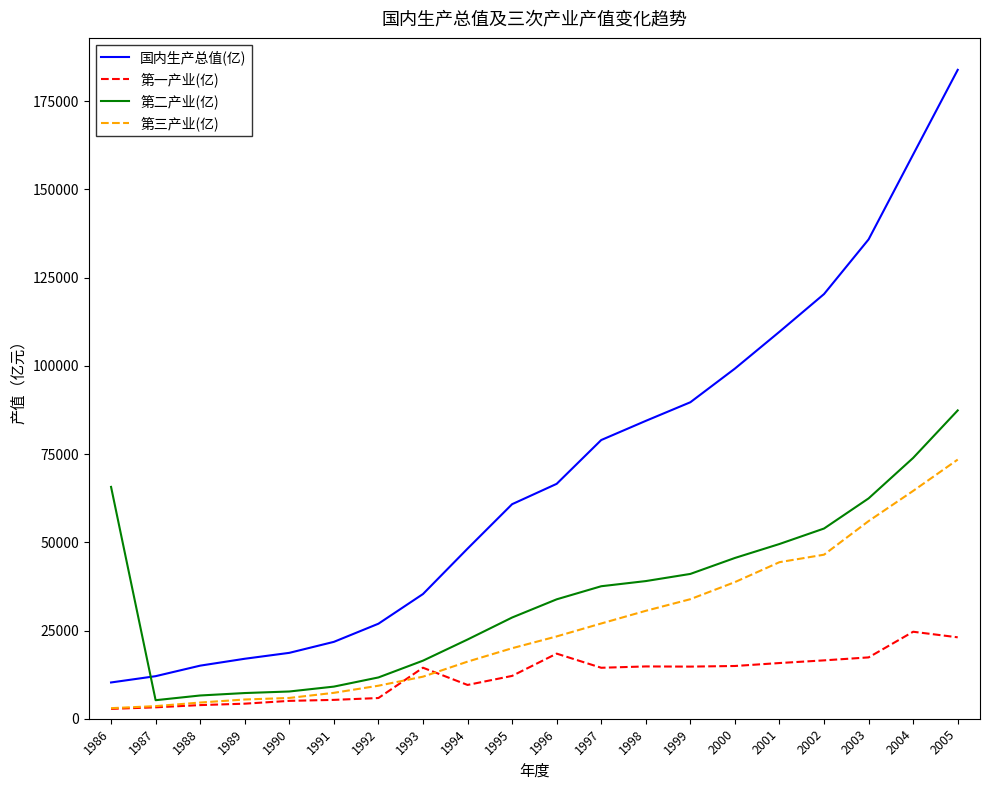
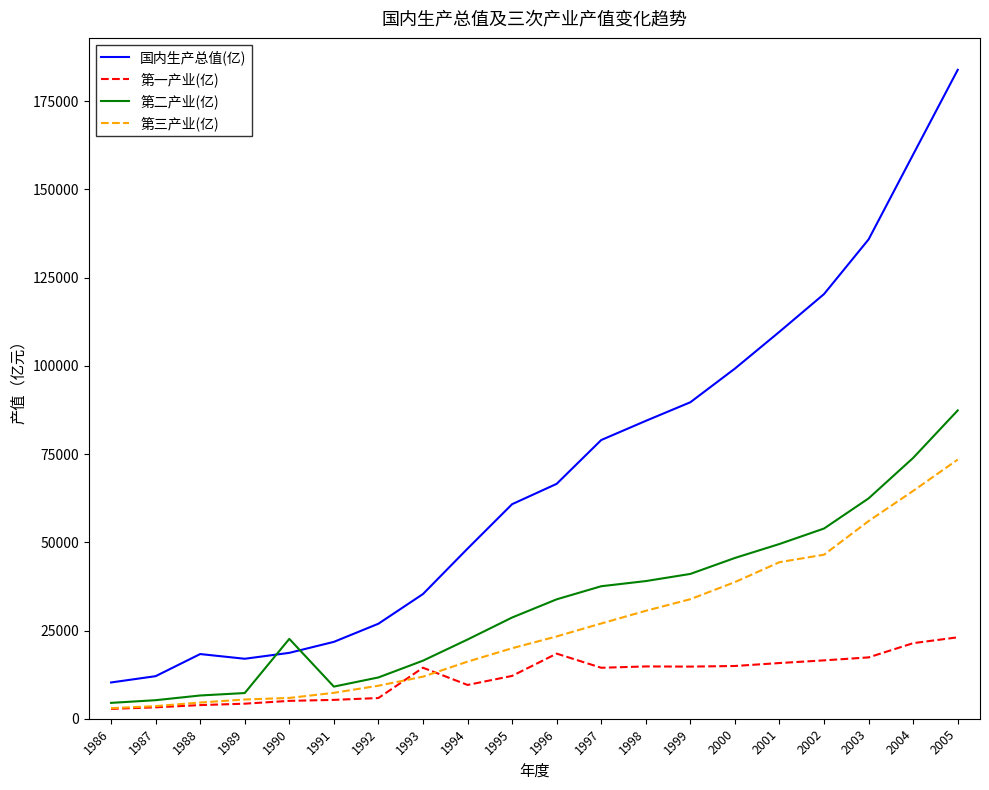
第二产业(亿), 1986: 66000 -> 4000
国内生产总值(亿), 1988: 15000 -> 18000
第二产业(亿), 1990: 8000 -> 23000
第一产业(亿), 2004: 25000 -> 21000
